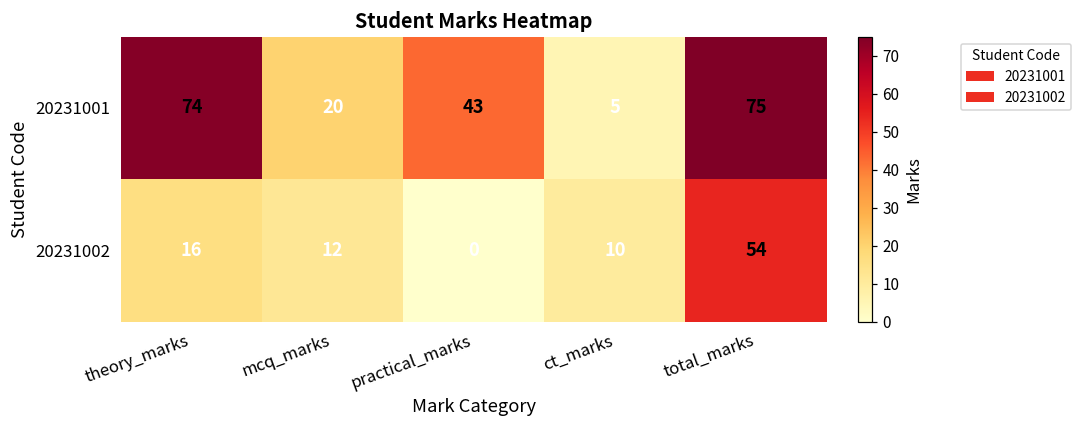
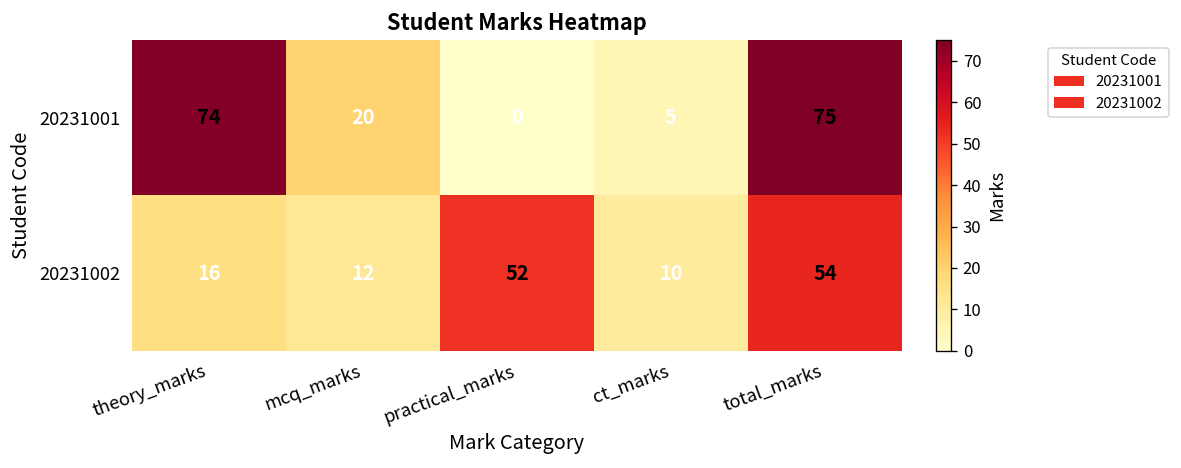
20231001, practical_marks: 43 -> 0
20231002, practical_marks: 0 -> 52
